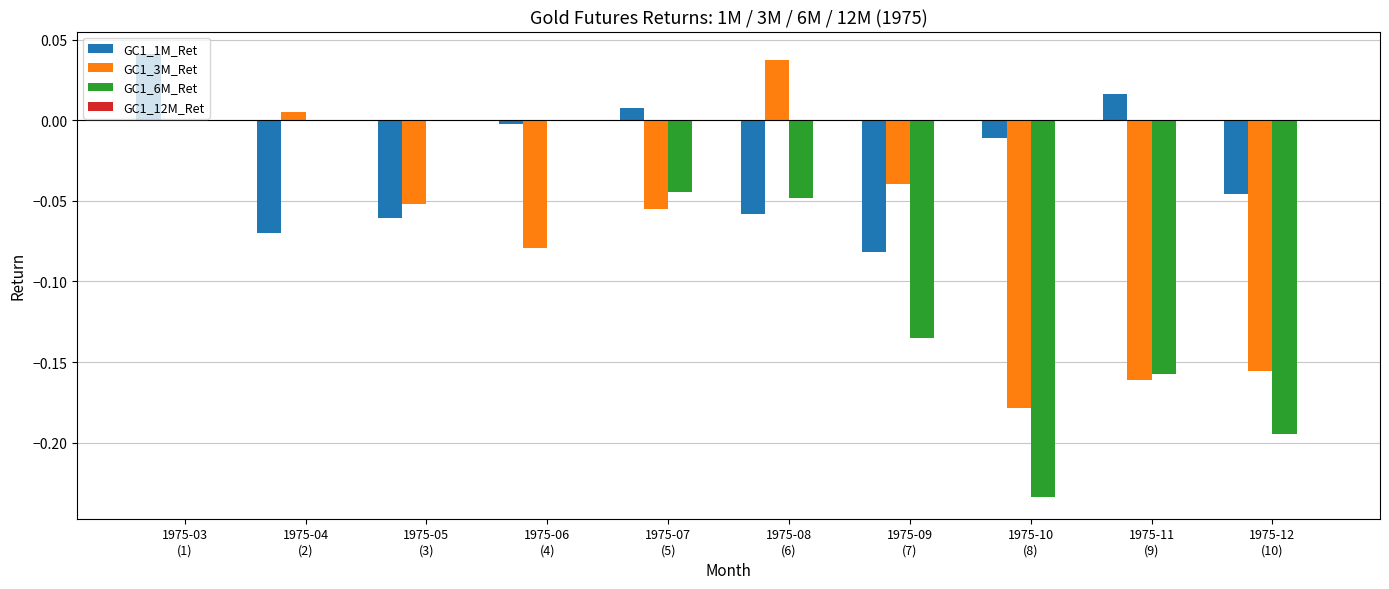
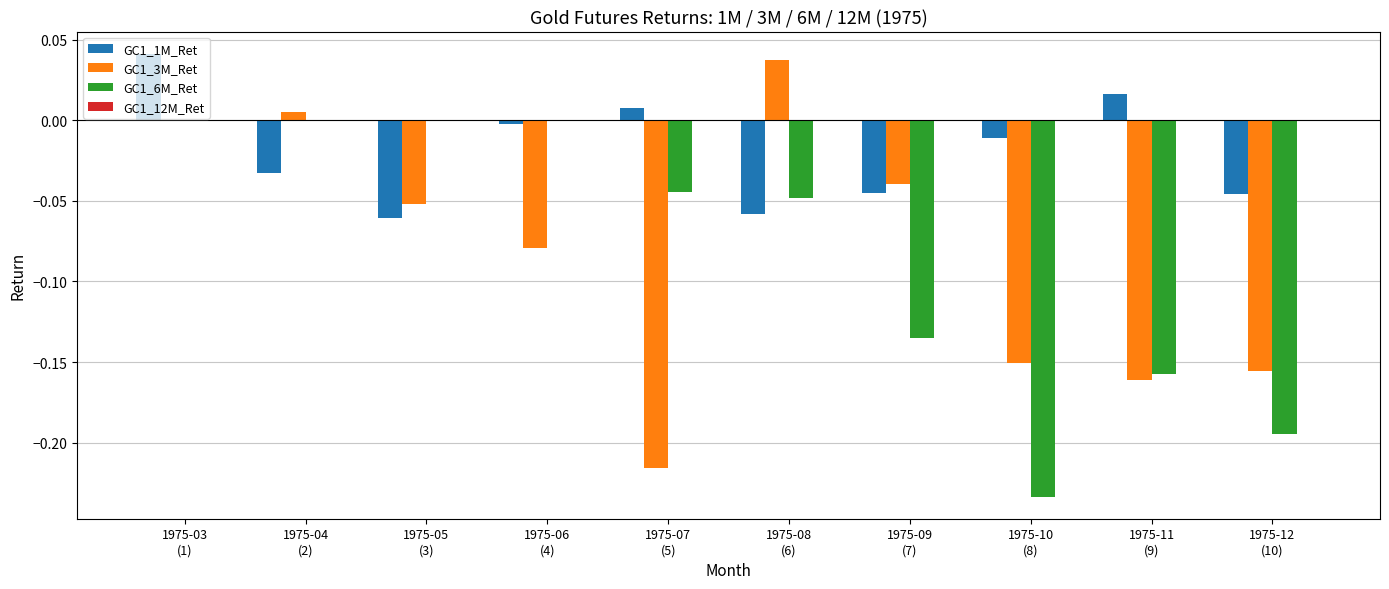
GC1_1M_Ret, 1975-04 (2): -0.070 -> -0.033
GC1_3M_Ret, 1975-07 (5): -0.055 -> -0.216
GC1_1M_Ret, 1975-09 (7): -0.082 -> -0.045
GC1_3M_Ret, 1975-10 (8): -0.179 -> -0.151
